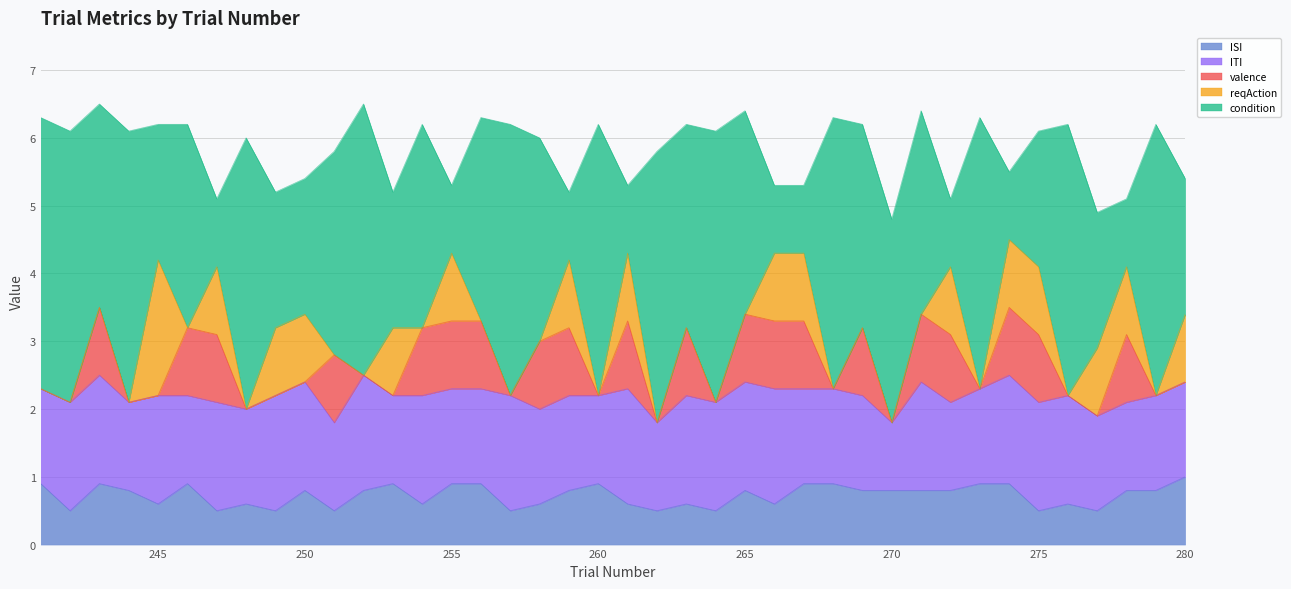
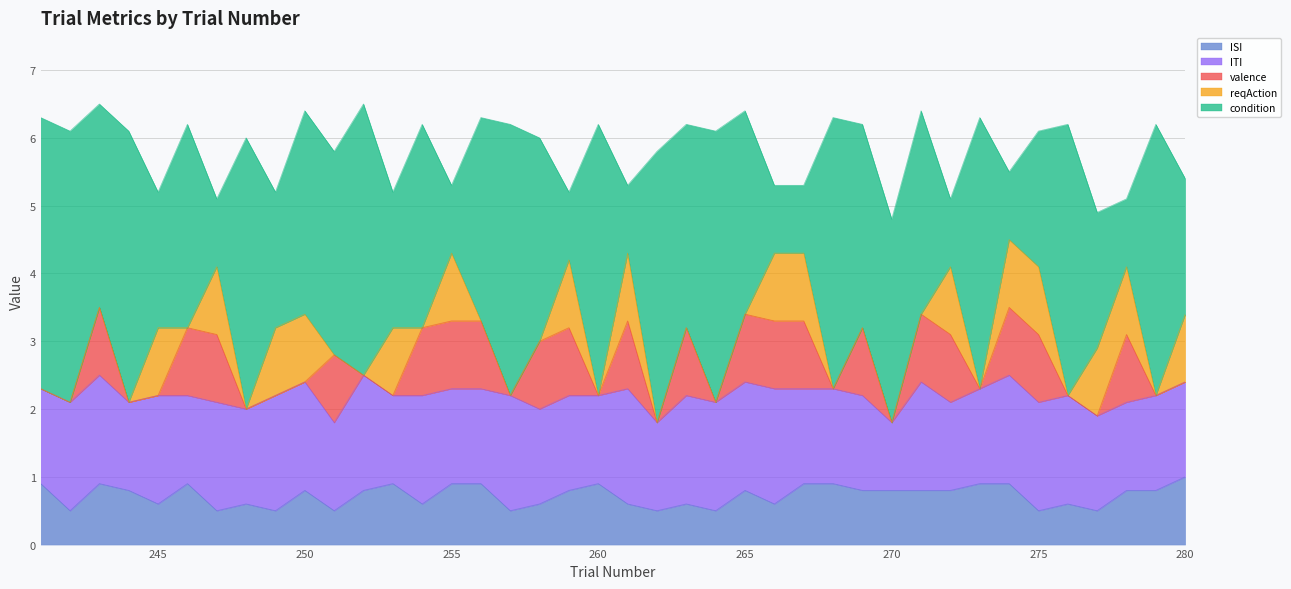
reqAction, 245: 2 -> 1
condition, 250: 2 -> 3
